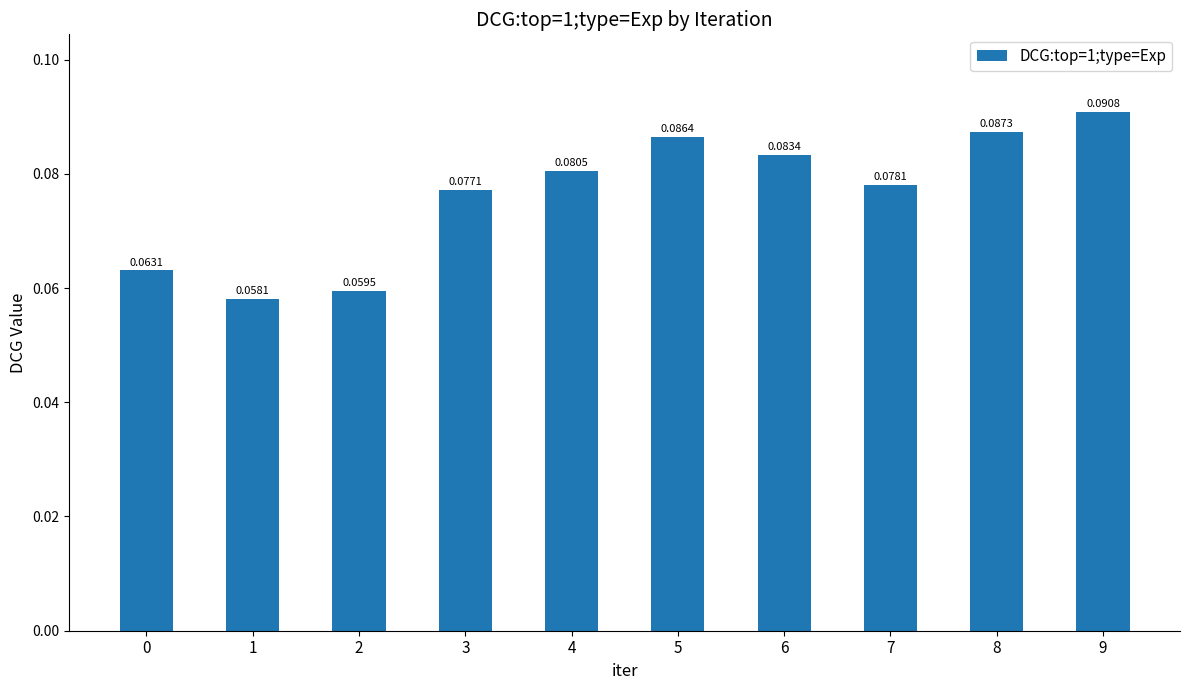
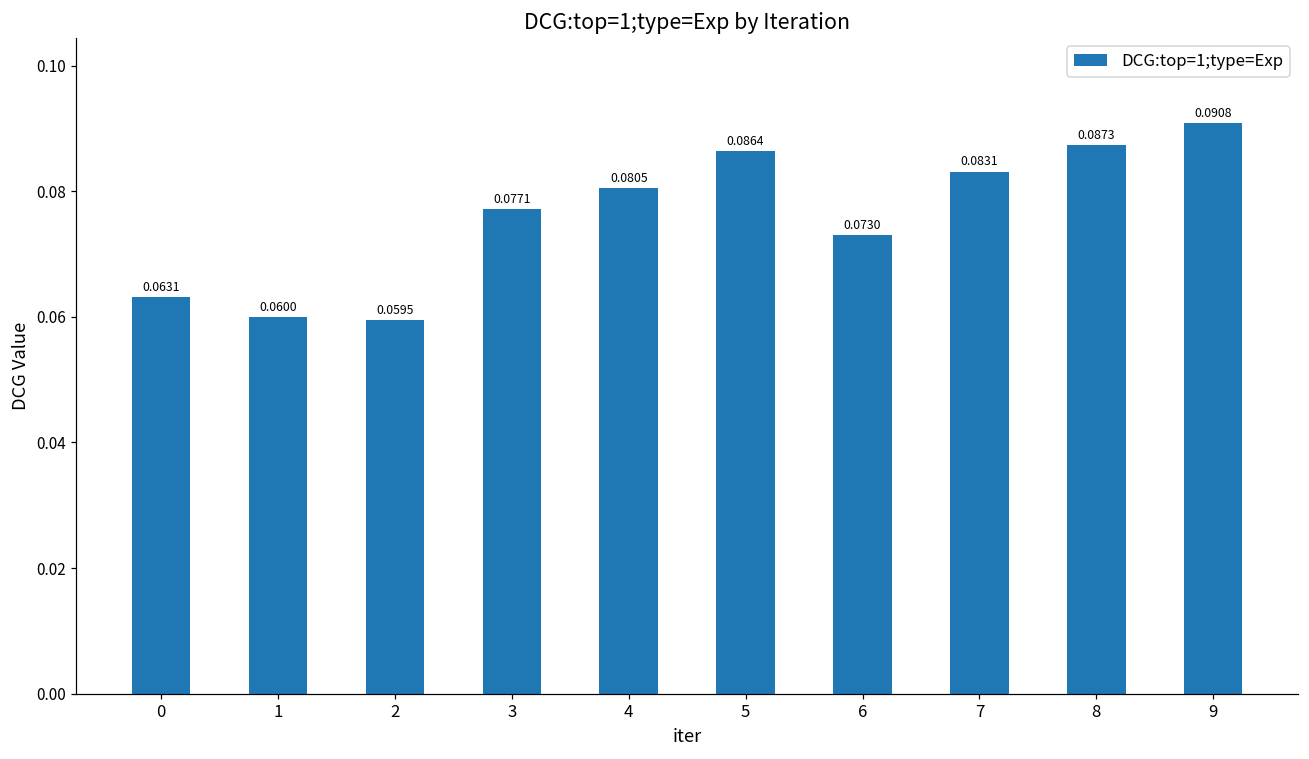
1: 0.0581 -> 0.0600
6: 0.0834 -> 0.0730
7: 0.0781 -> 0.0831
